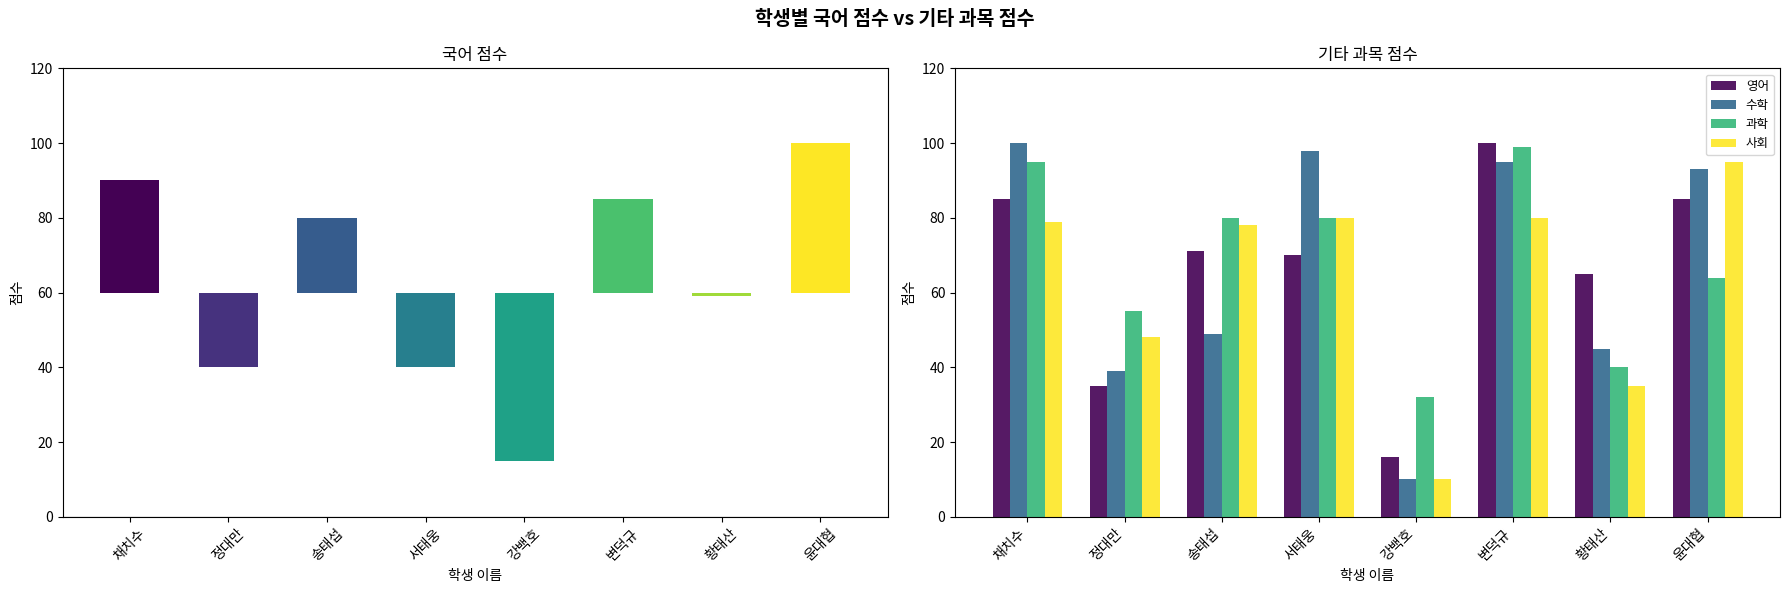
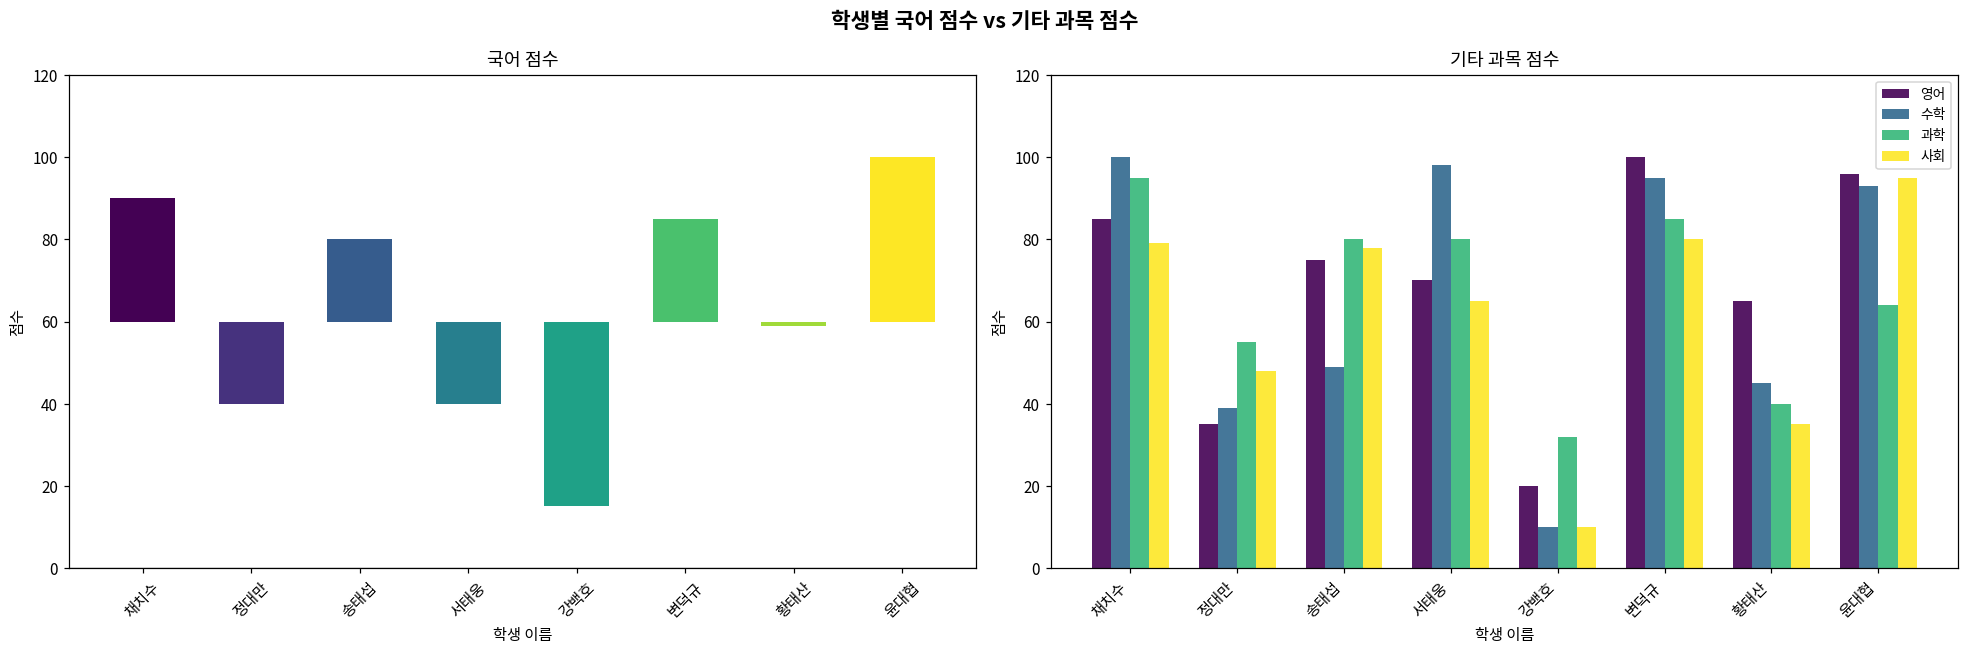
기타 과목 점수, 영어, 송태섭: 71 -> 75
기타 과목 점수, 사회, 서태웅: 80 -> 65
기타 과목 점수, 영어, 강백호: 16 -> 20
기타 과목 점수, 과학, 변덕규: 99 -> 85
기타 과목 점수, 영어, 윤대협: 85 -> 96
